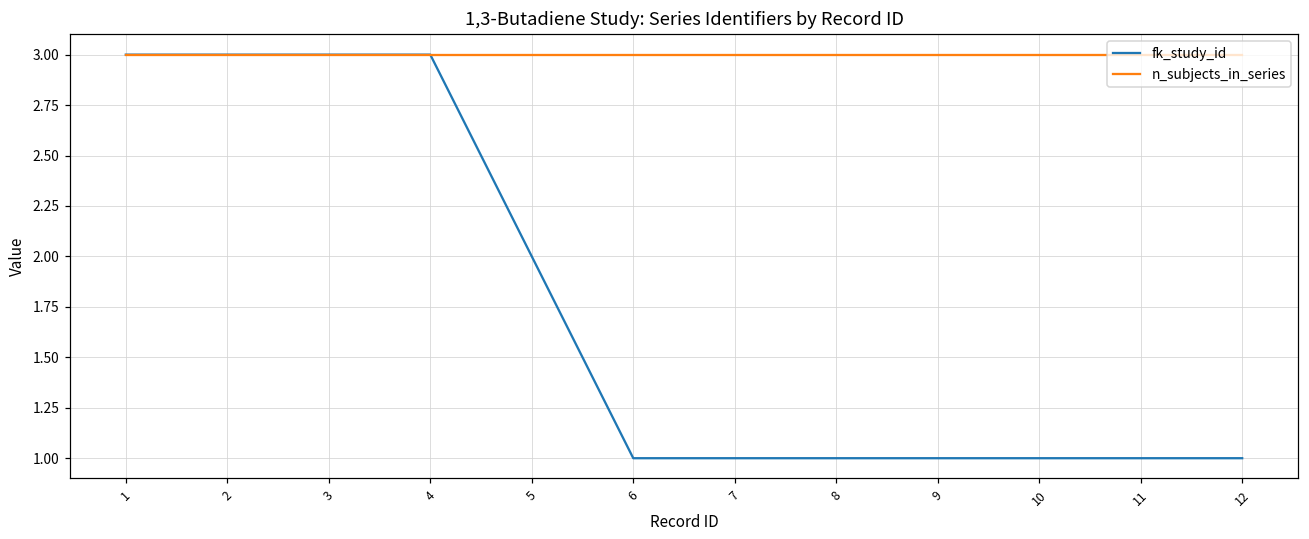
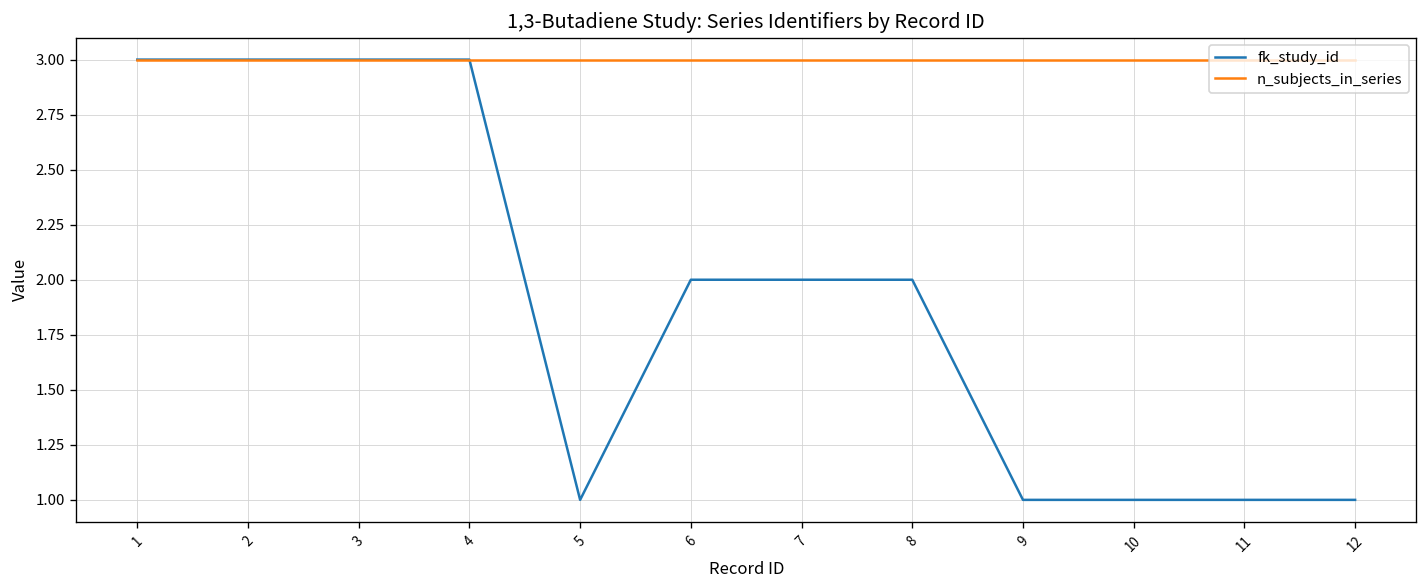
fk_study_id, 5: 2 -> 1
fk_study_id, 6: 1 -> 2
fk_study_id, 7: 1 -> 2
fk_study_id, 8: 1 -> 2
